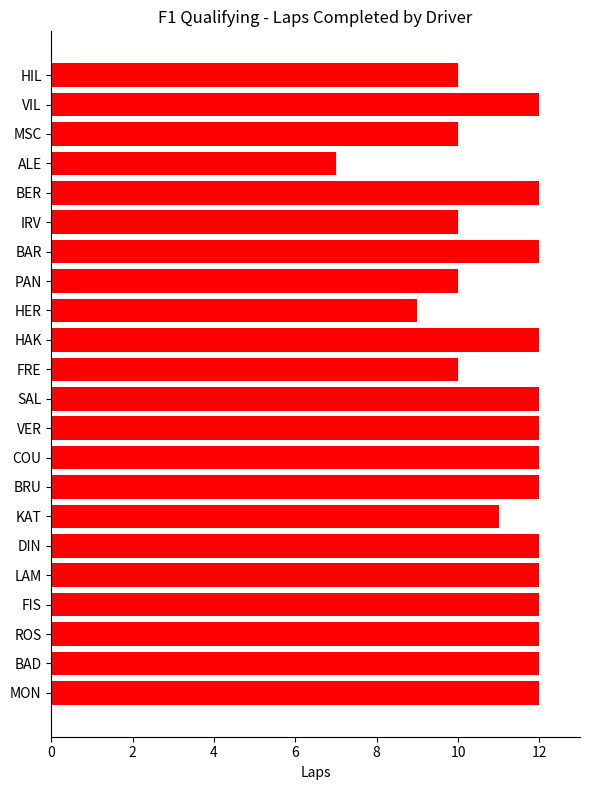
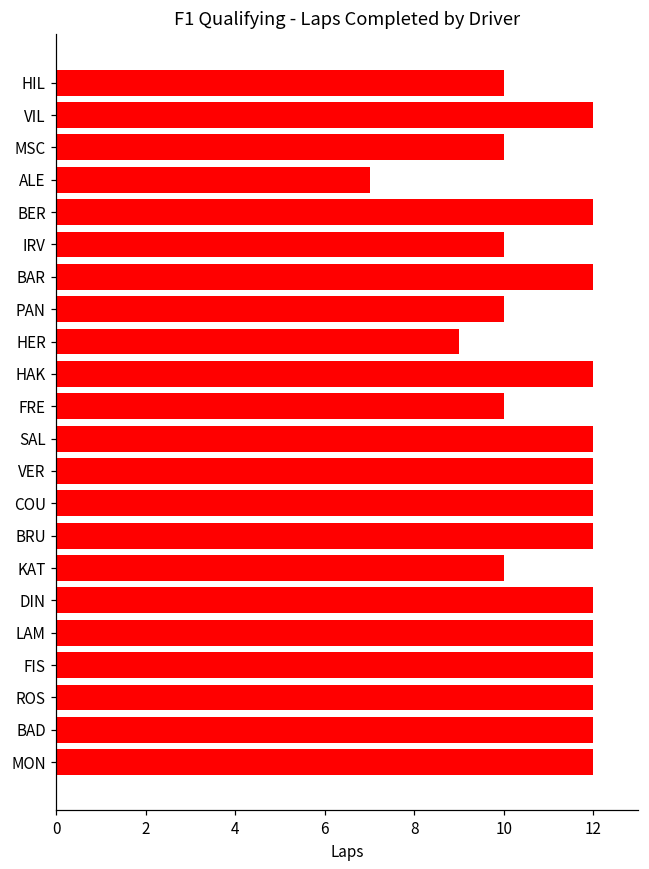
KAT: 11 -> 10
